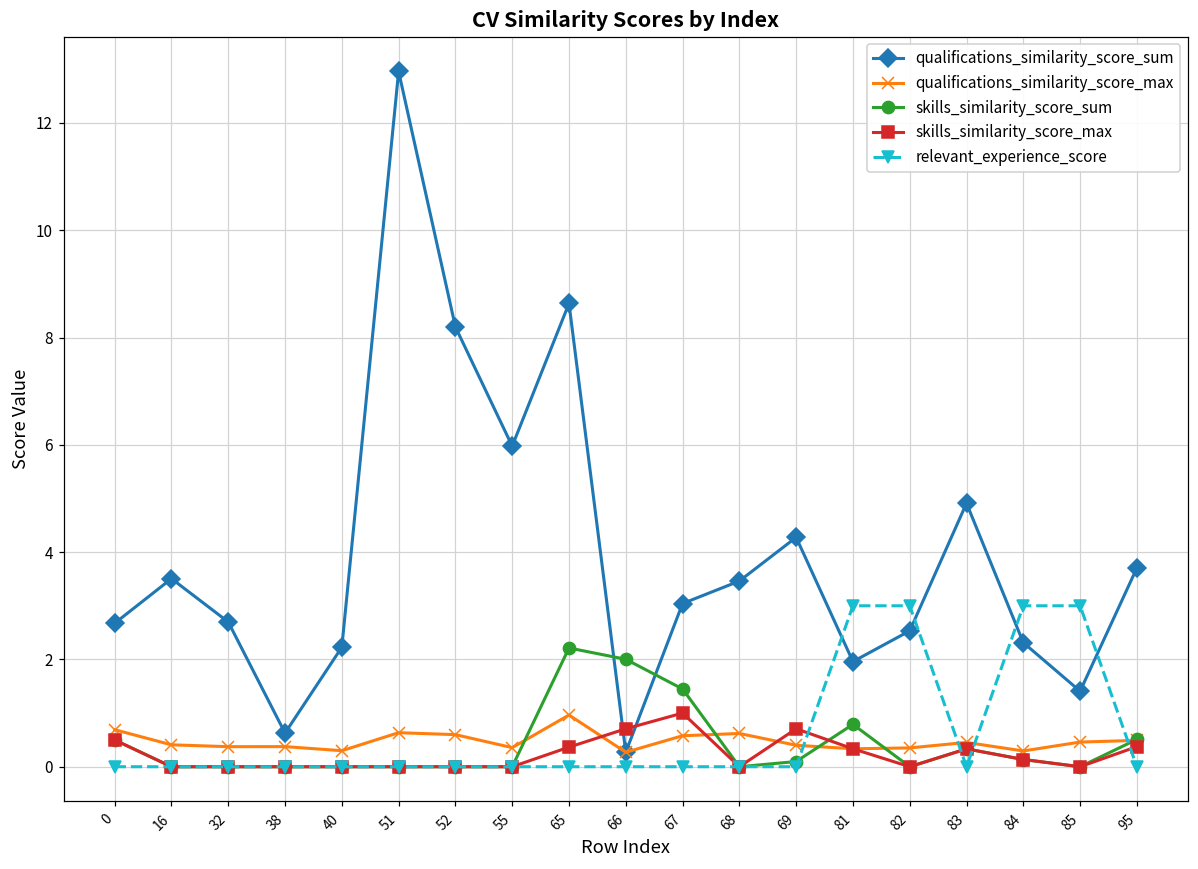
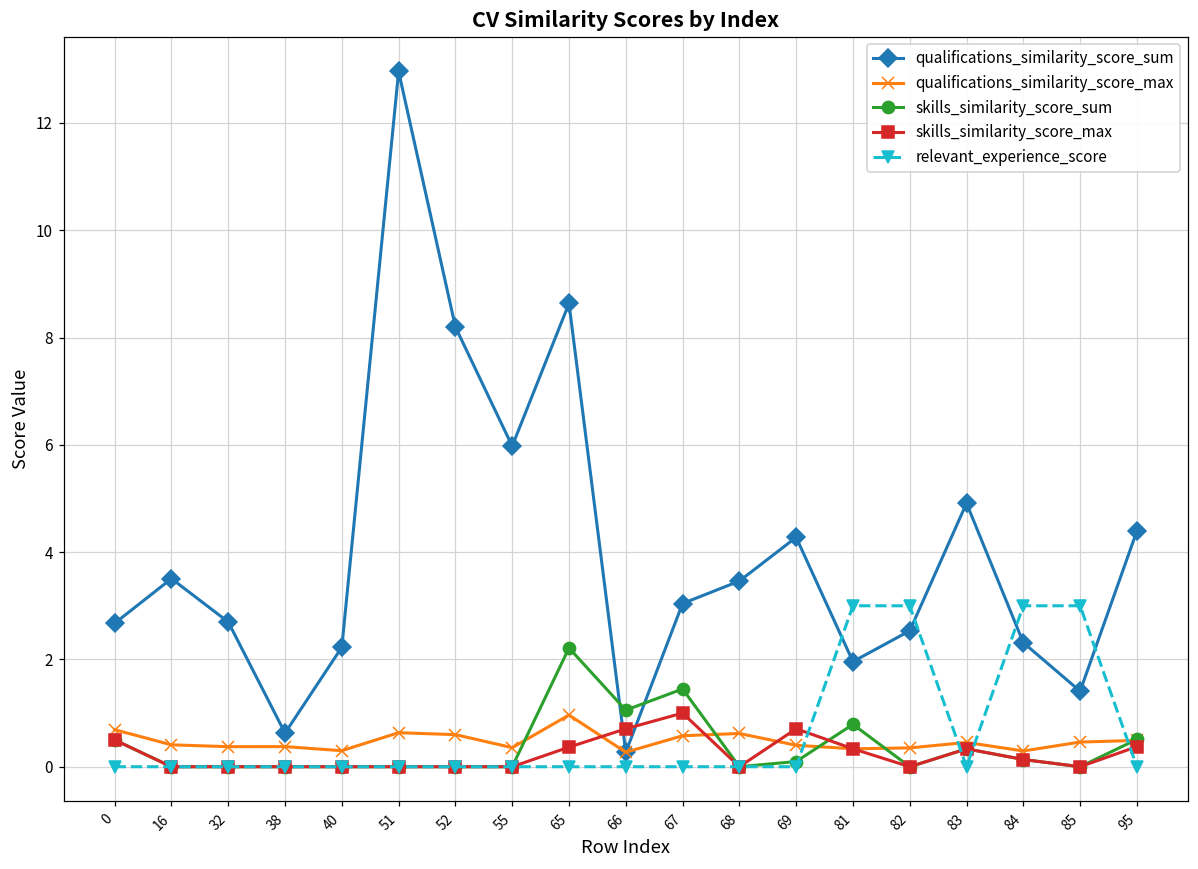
skills_similarity_score_sum, 66: 2.0 -> 1.1
qualifications_similarity_score_sum, 95: 3.7 -> 4.4
